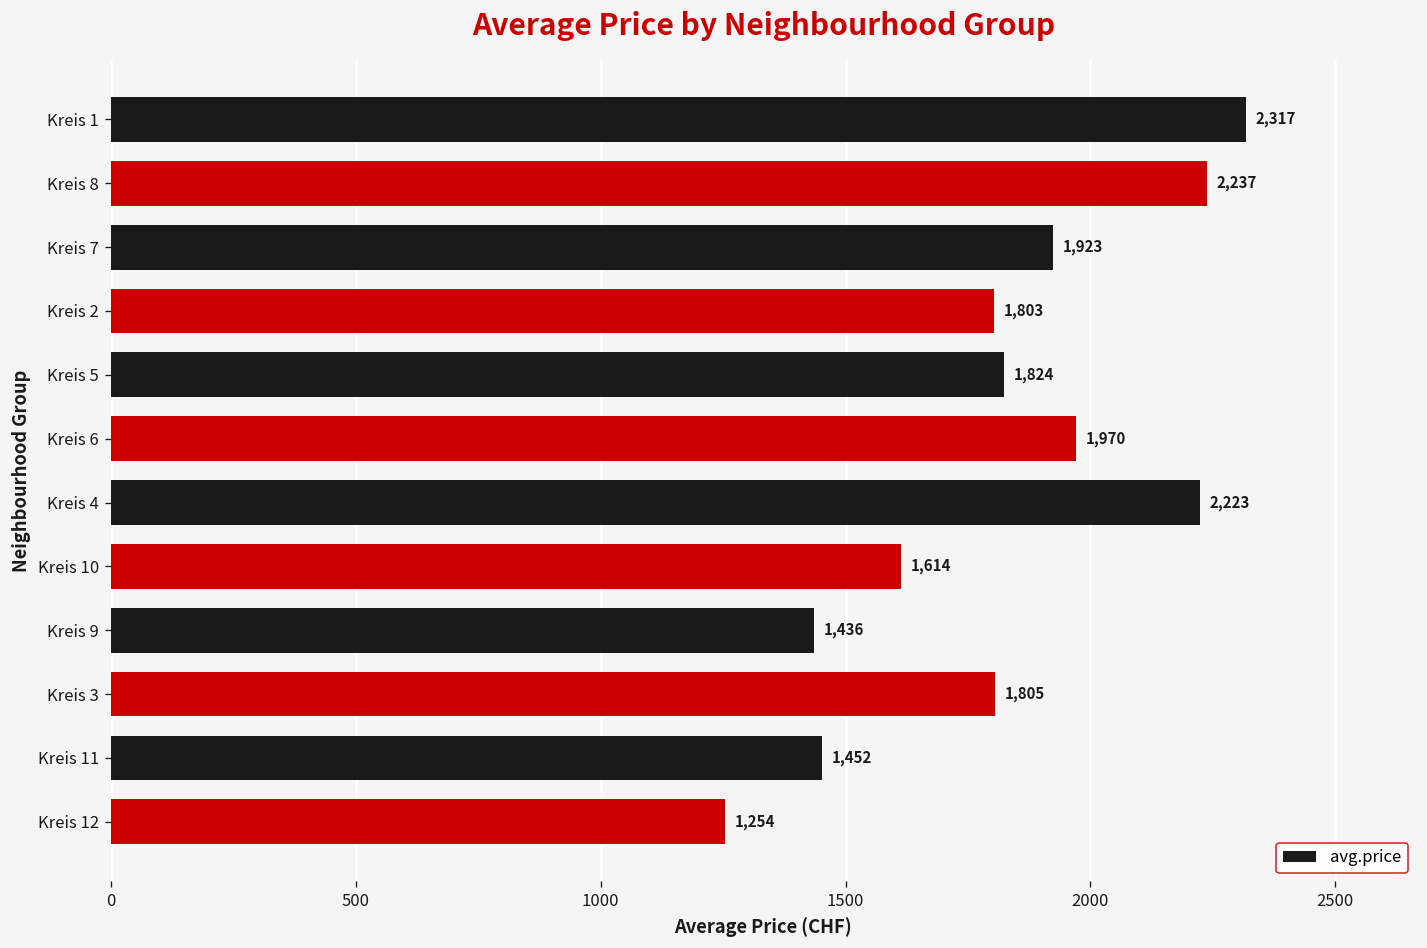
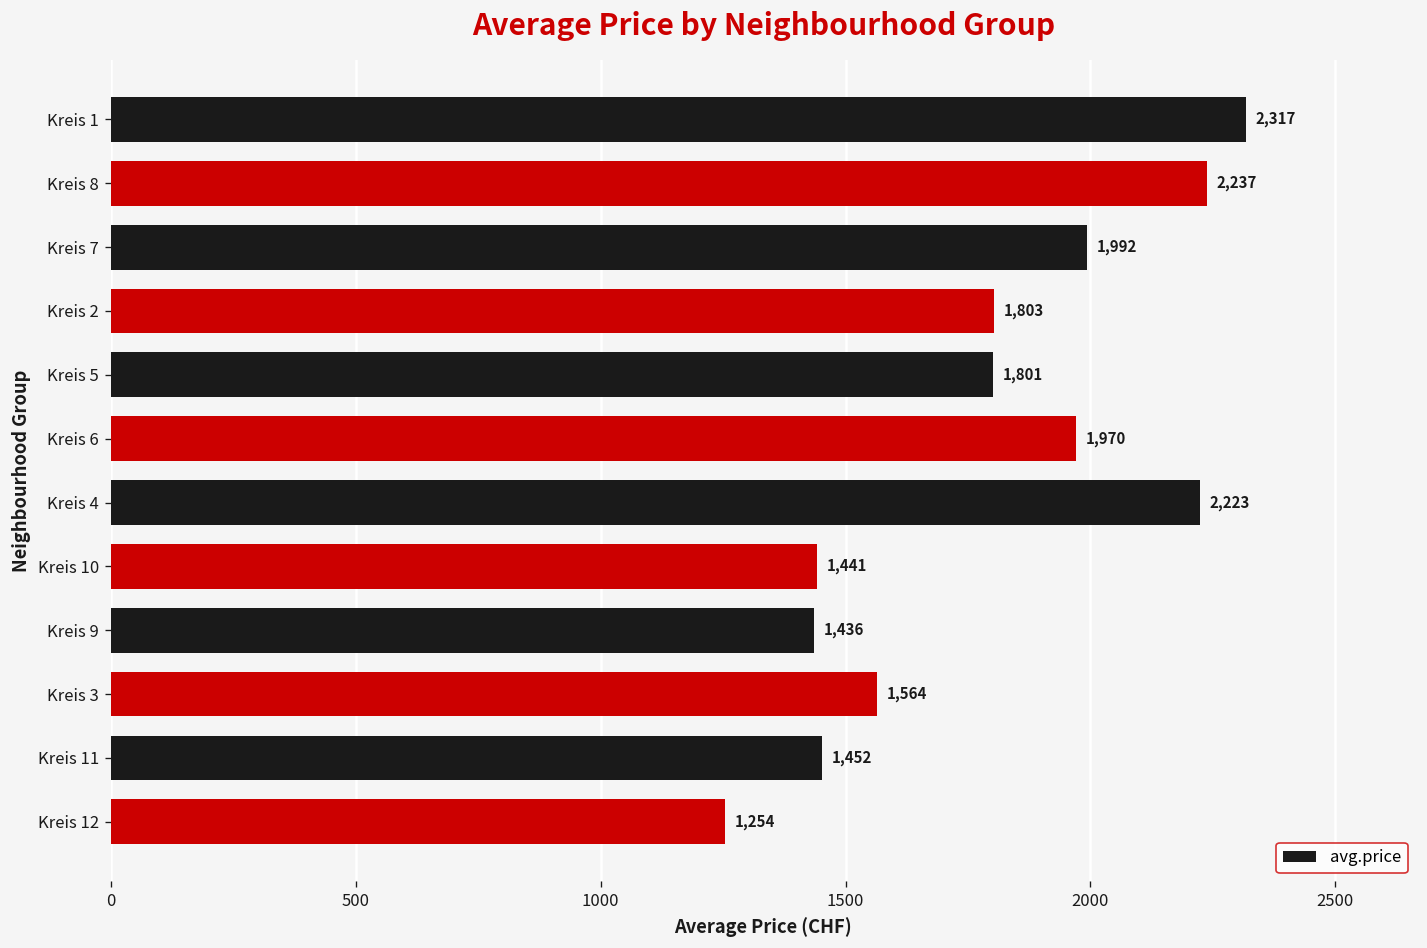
Kreis 7: 1,923 -> 1,992
Kreis 5: 1,824 -> 1,801
Kreis 10: 1,614 -> 1,441
Kreis 3: 1,805 -> 1,564
